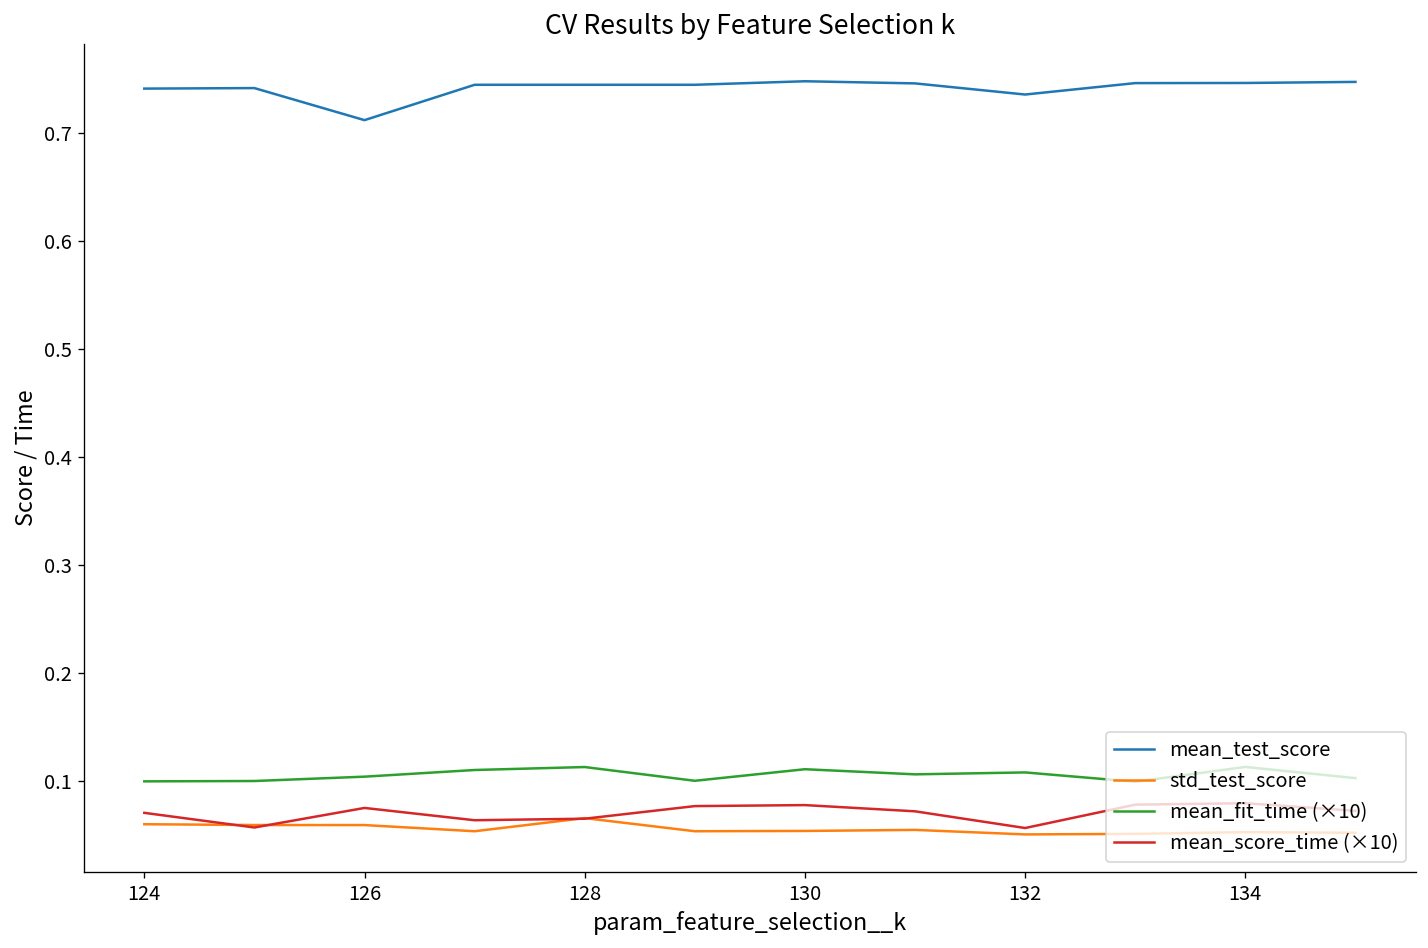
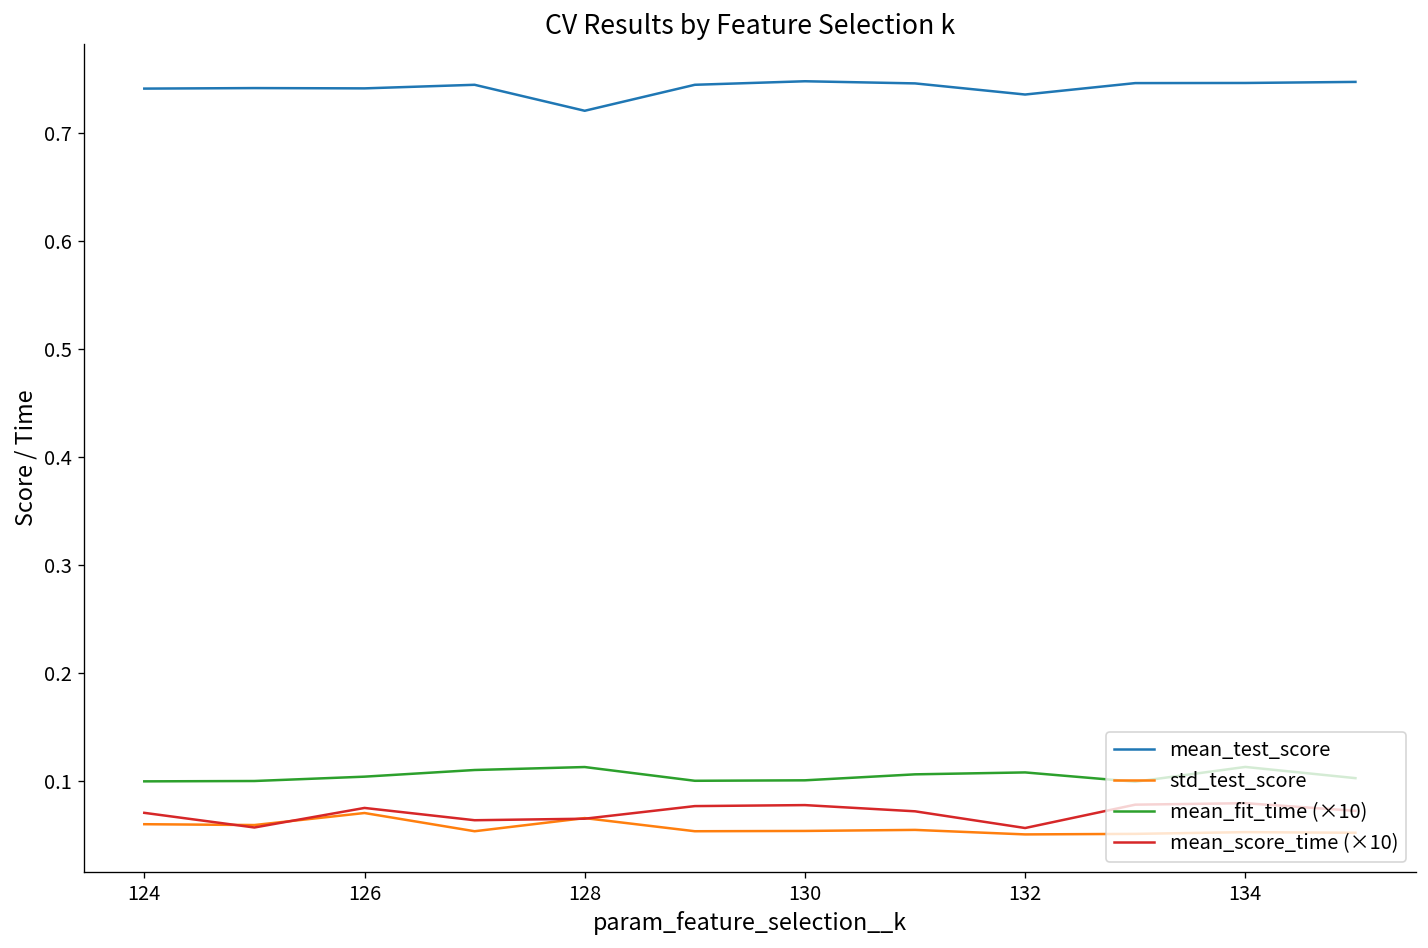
mean_test_score, 126: 0.71 -> 0.74
std_test_score, 126: 0.06 -> 0.07
mean_test_score, 128: 0.74 -> 0.72
mean_fit_time (×10), 130: 0.11 -> 0.10
